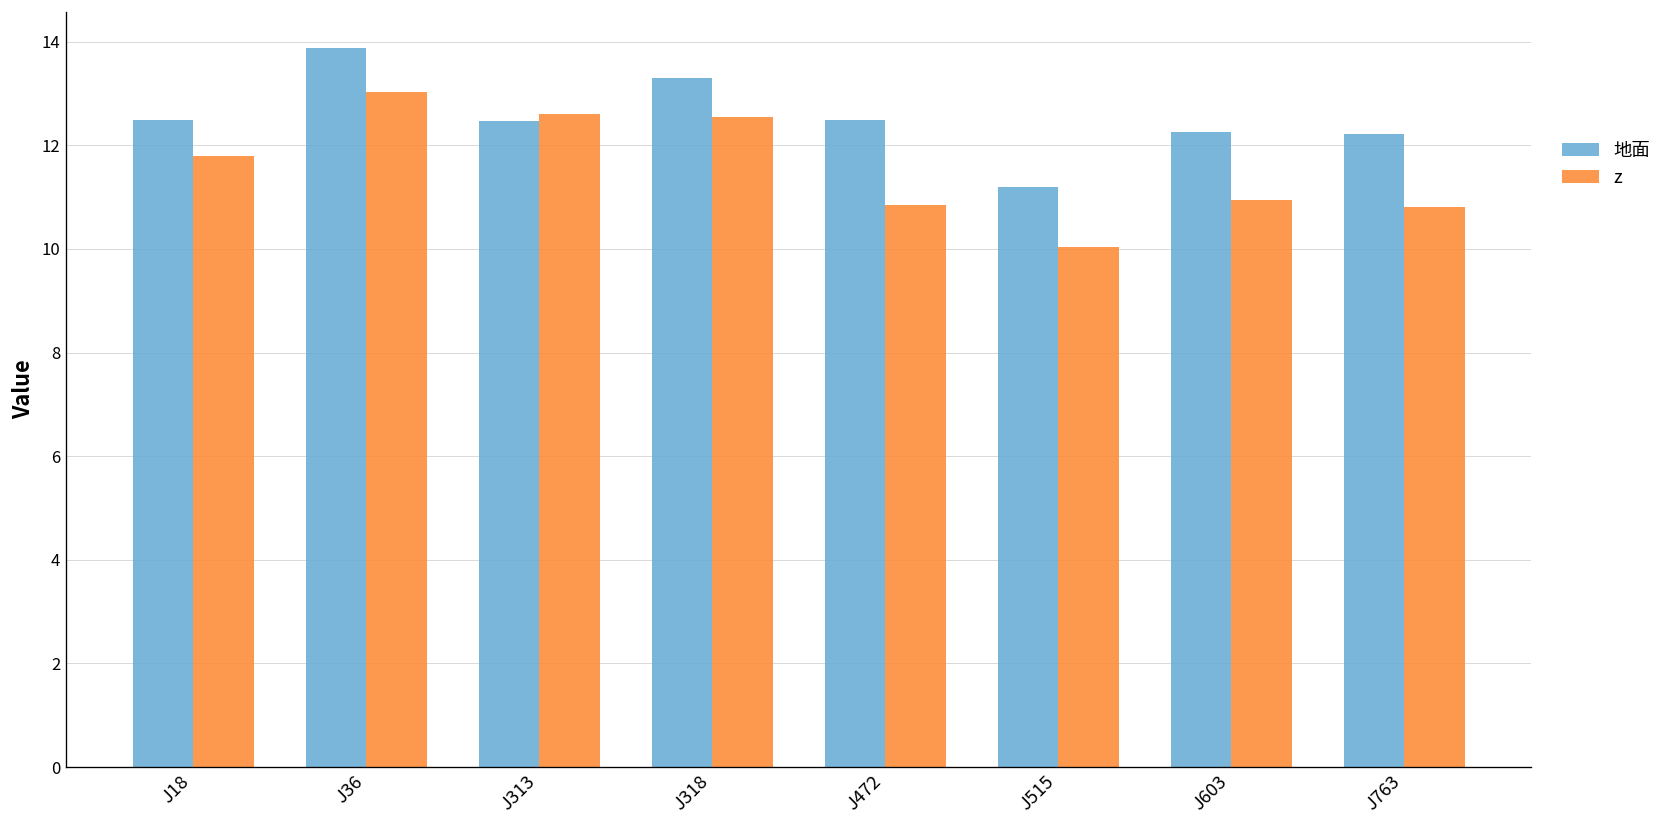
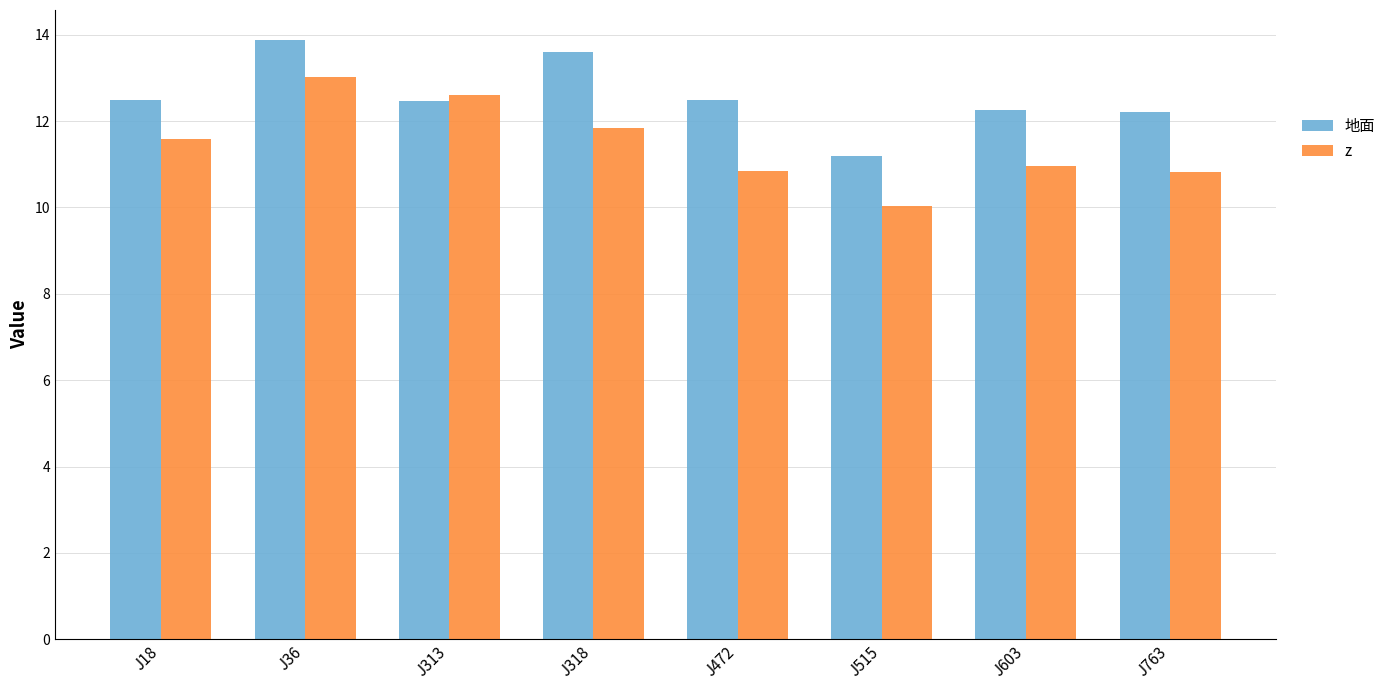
z, J18: 11.8 -> 11.6
地面, J318: 13.3 -> 13.6
z, J318: 12.6 -> 11.9
